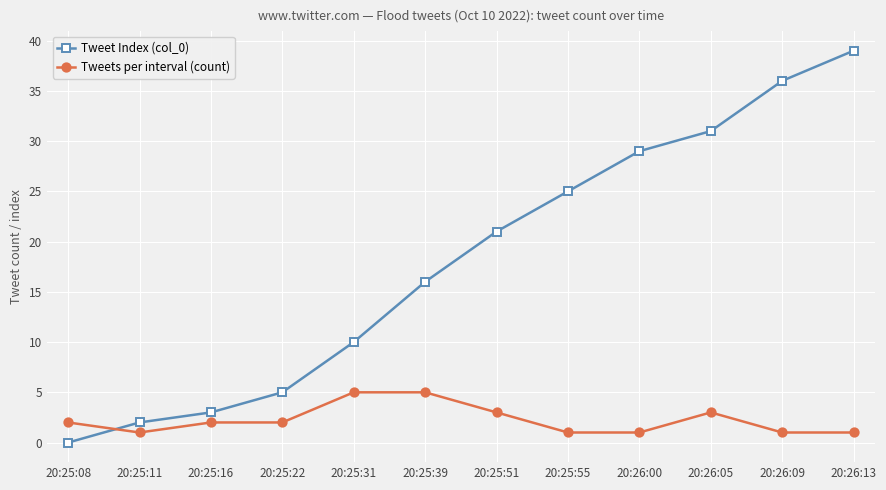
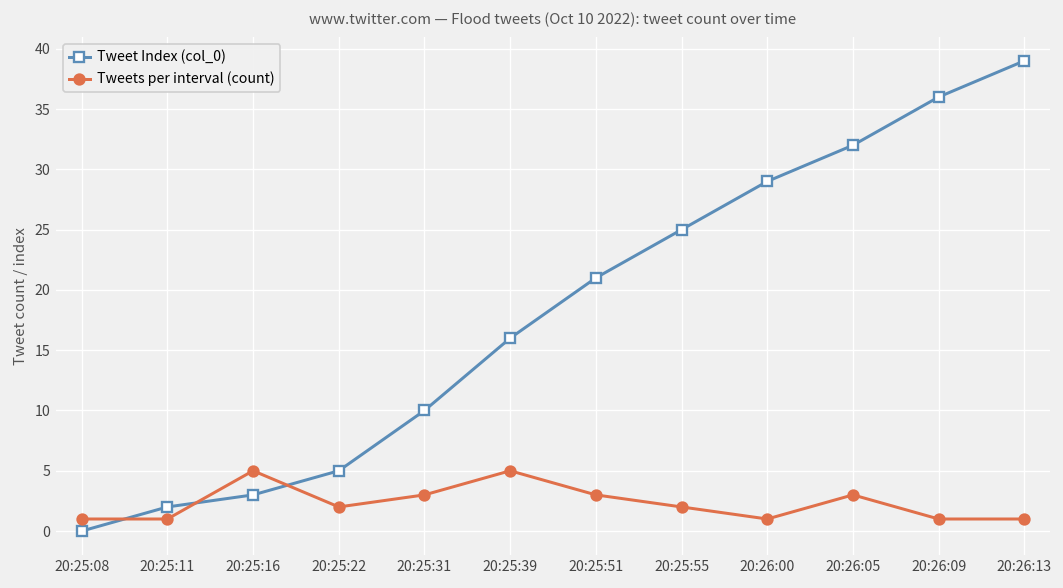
Tweets per interval (count), 20:25:08: 2 -> 1
Tweets per interval (count), 20:25:16: 2 -> 5
Tweets per interval (count), 20:25:31: 5 -> 3
Tweets per interval (count), 20:25:55: 1 -> 2
Tweet Index (col_0), 20:26:05: 31 -> 32
